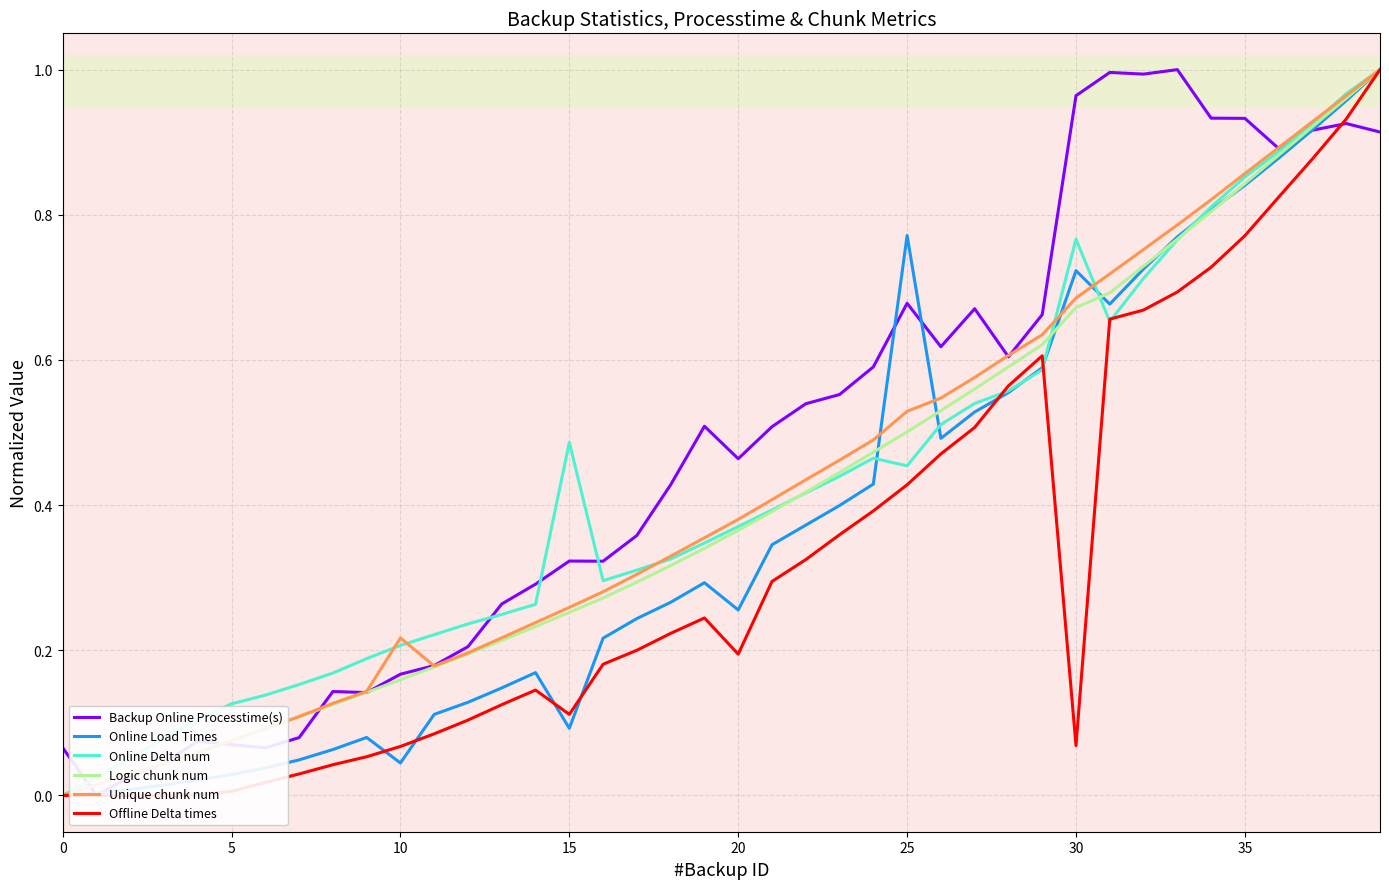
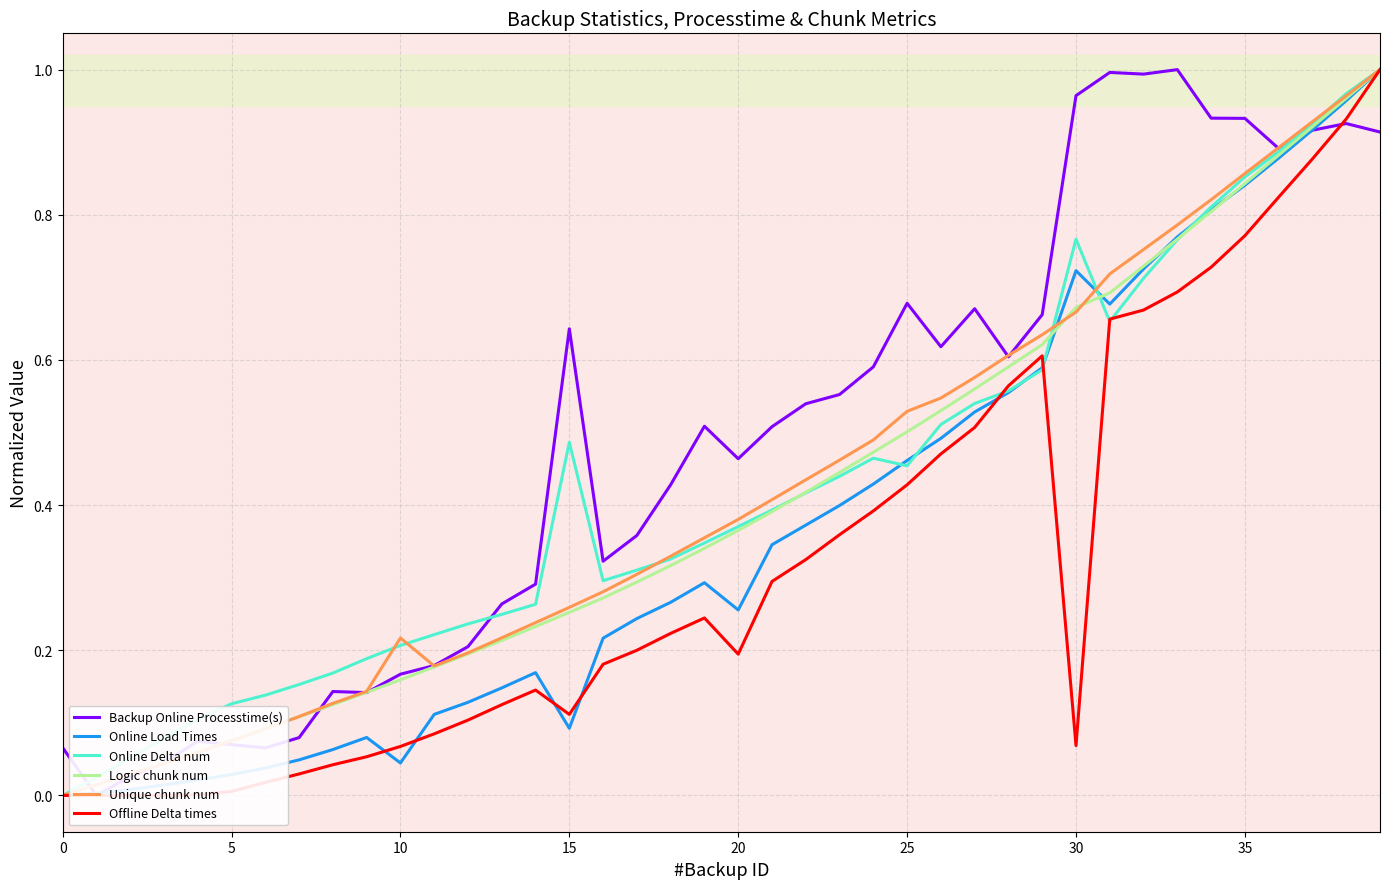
Backup Online Processtime(s), 15: 0.32 -> 0.64
Online Load Times, 25: 0.77 -> 0.46
Unique chunk num, 30: 0.69 -> 0.67
